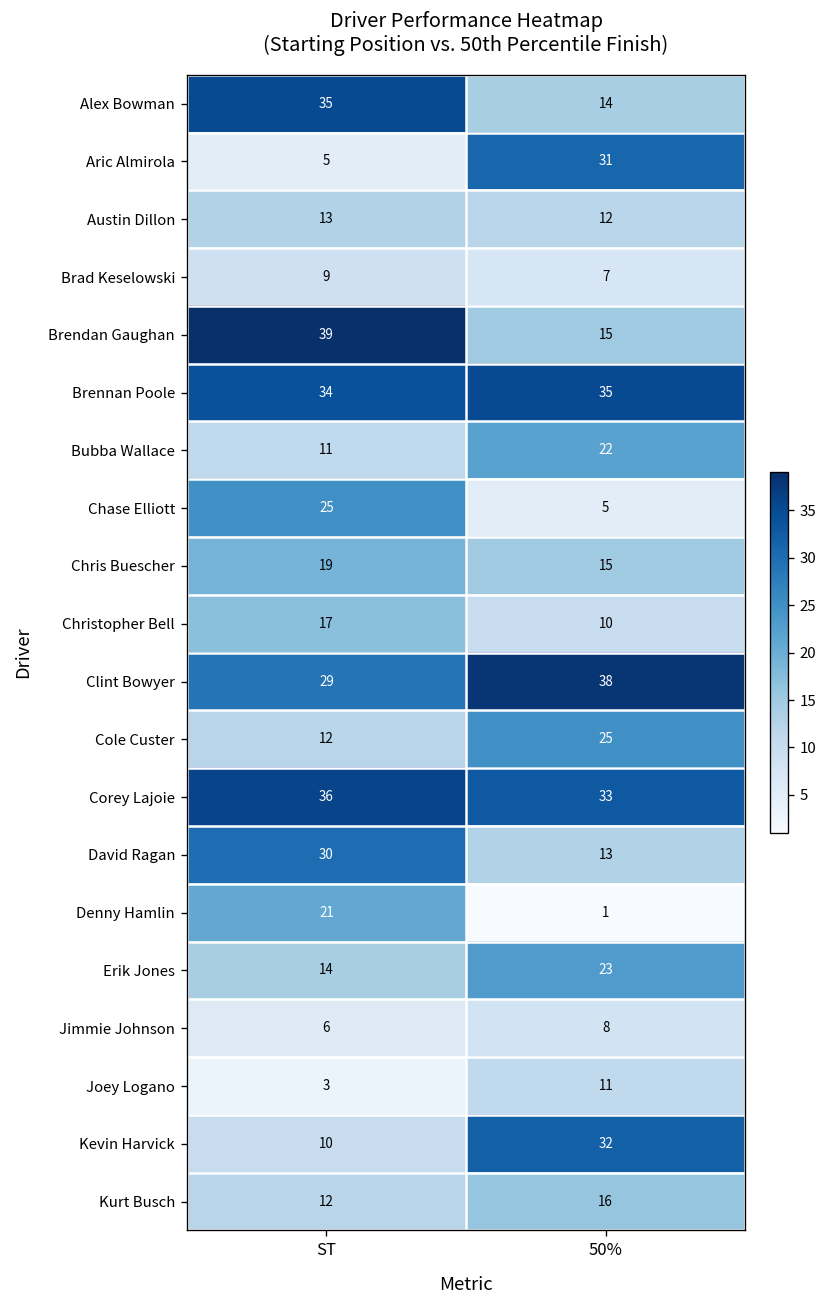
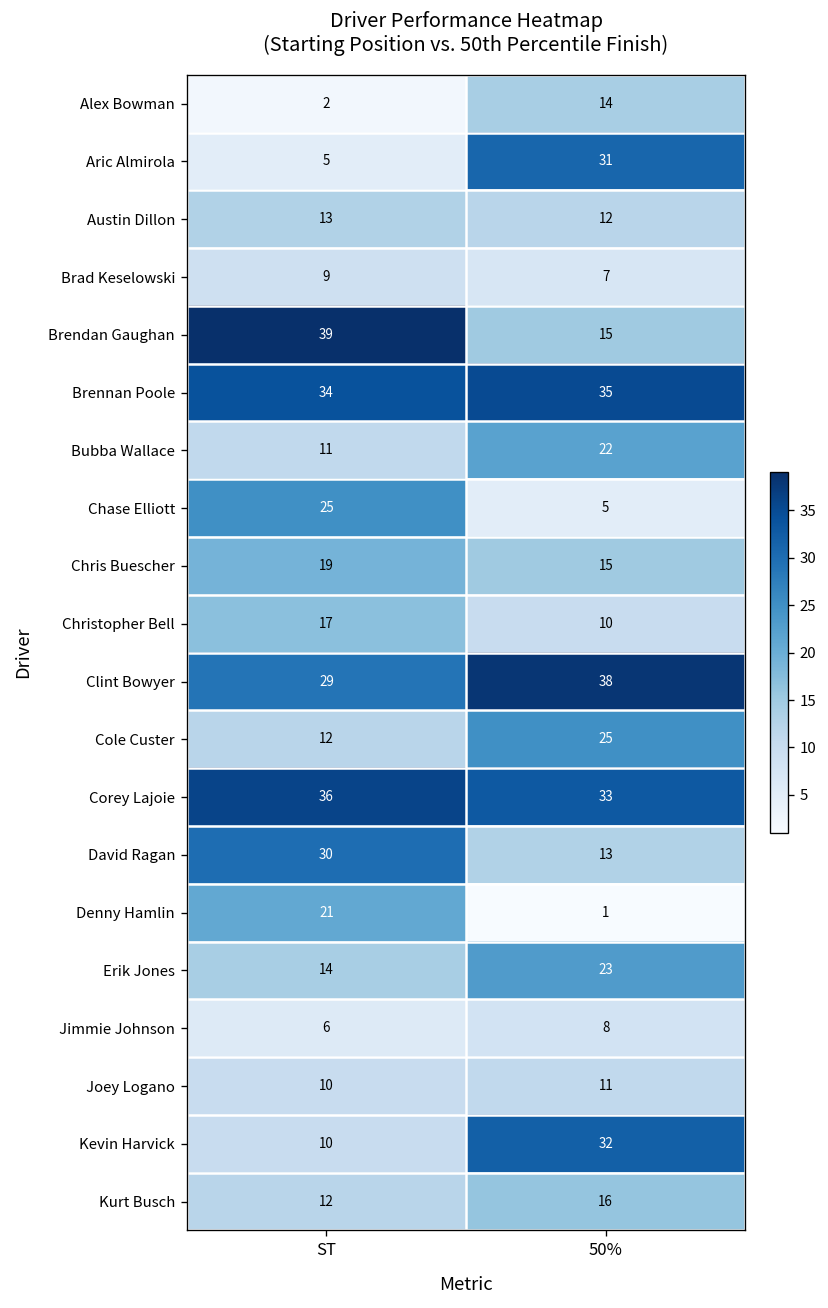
Alex Bowman, ST: 35 -> 2
Joey Logano, ST: 3 -> 10
